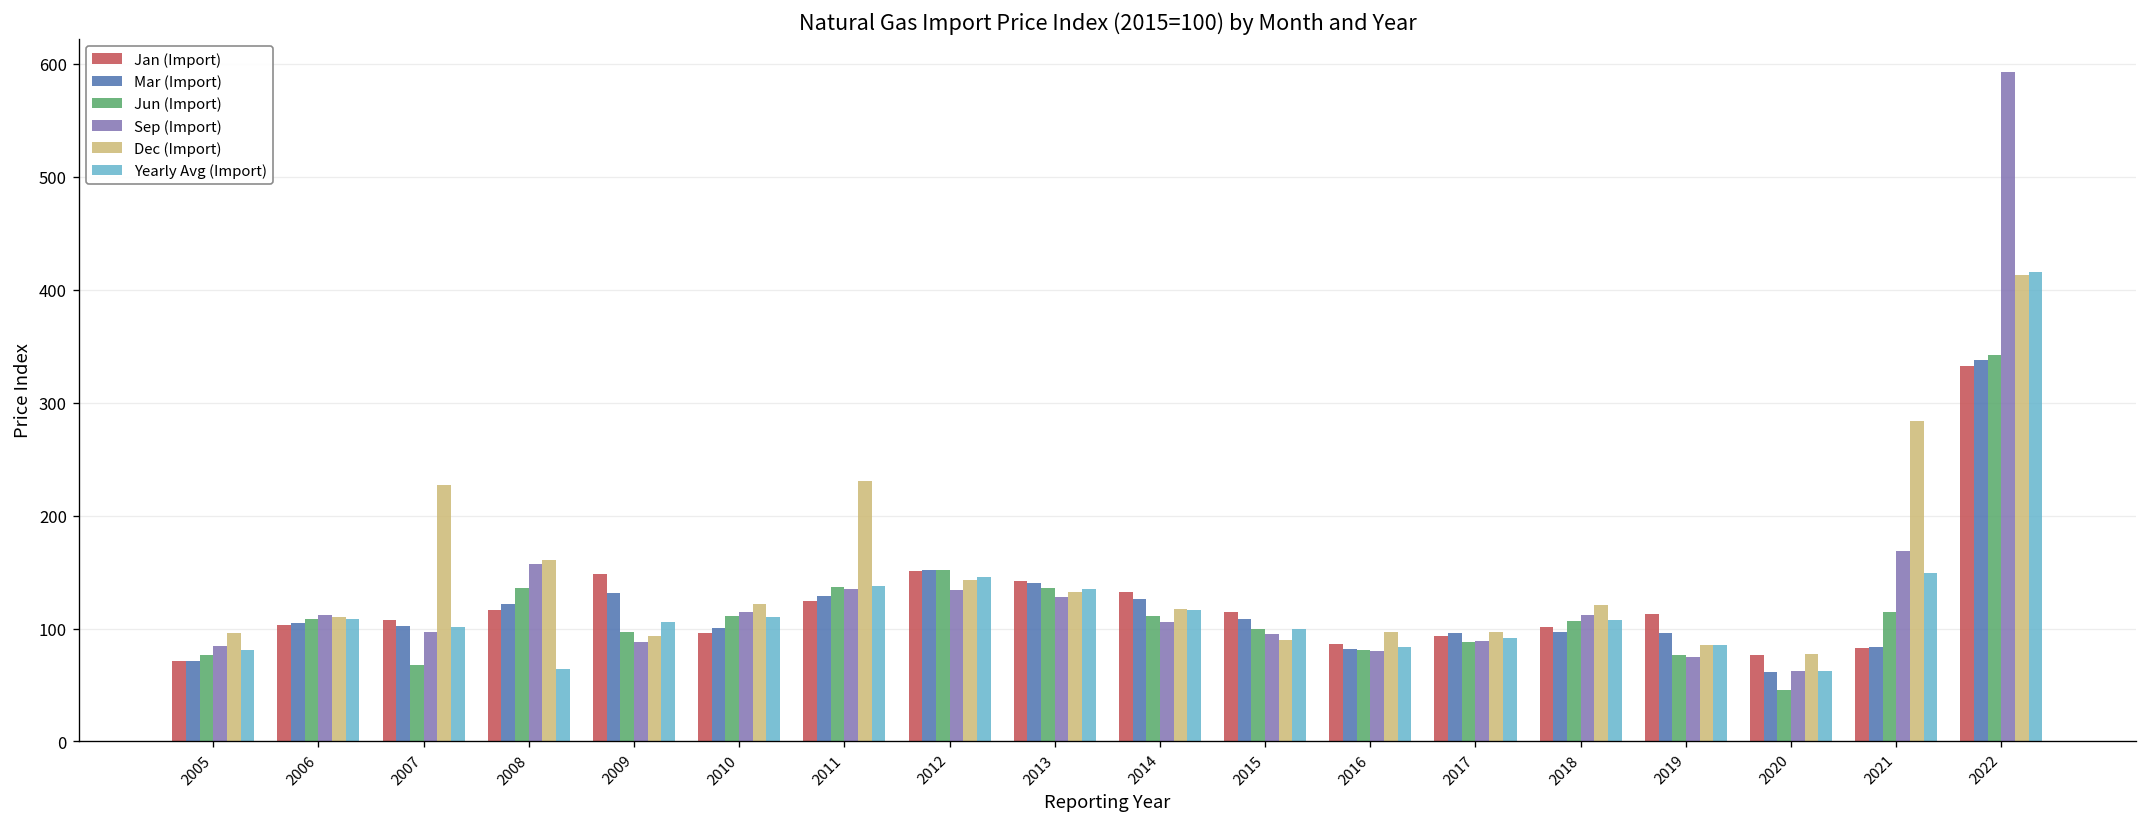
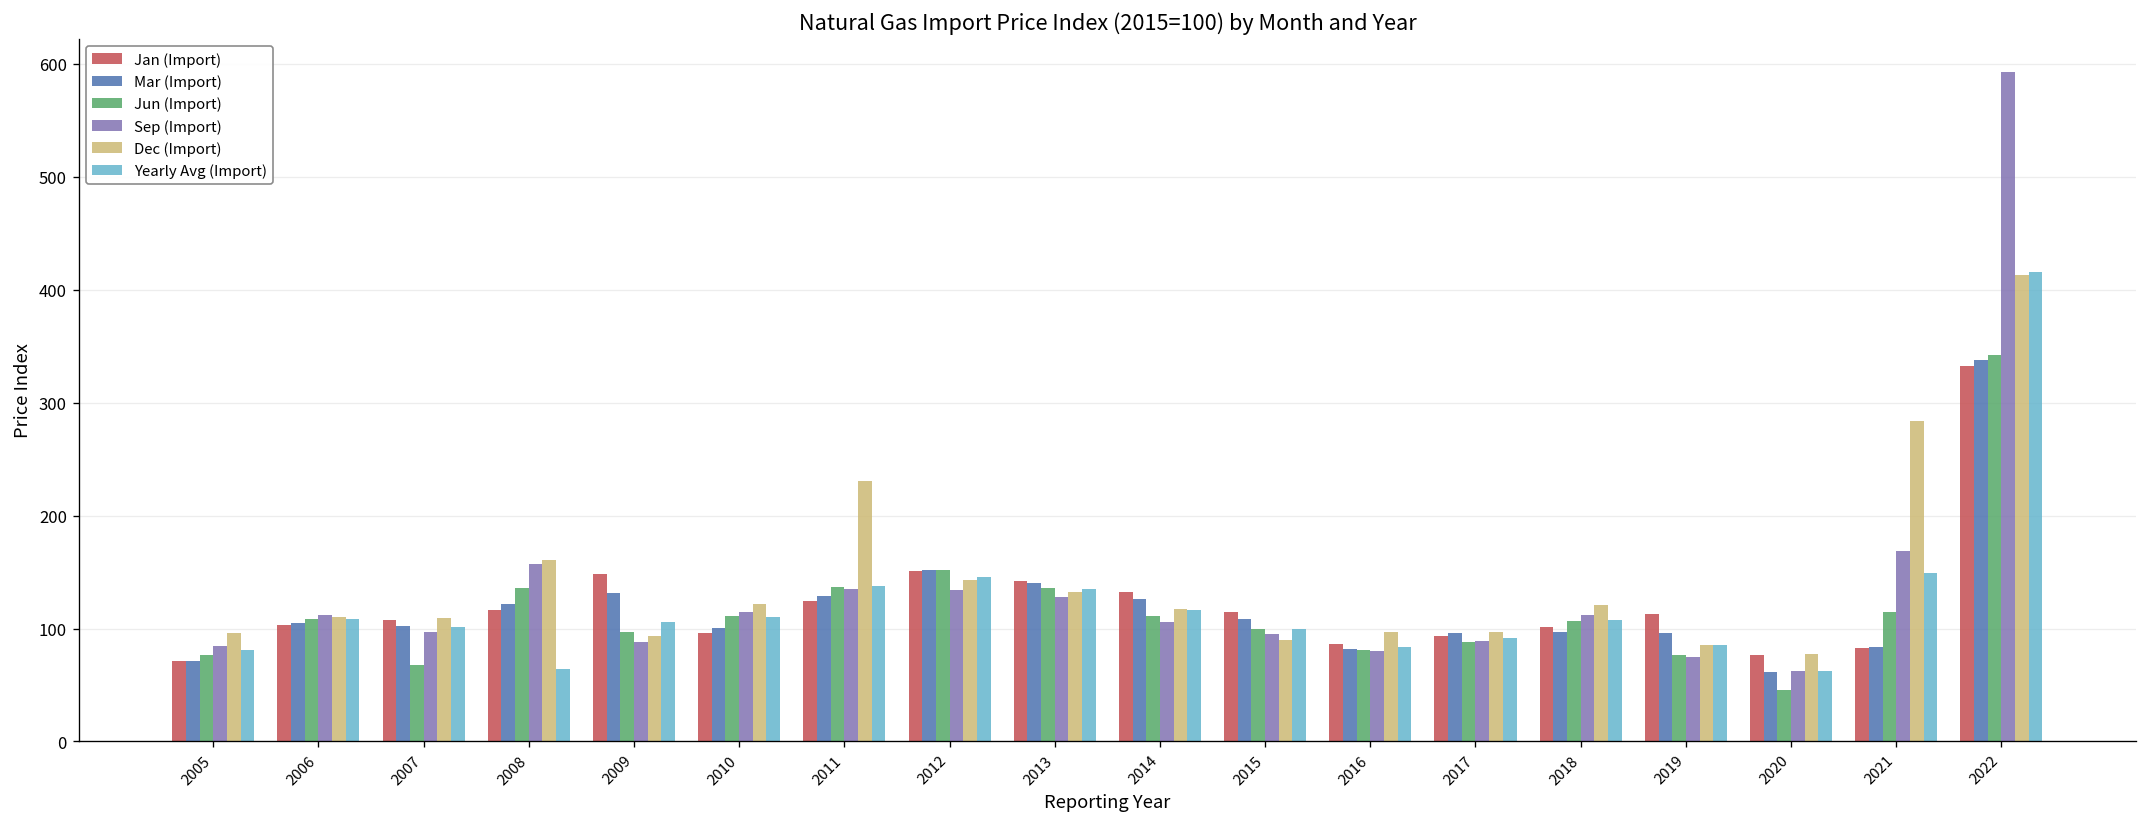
Dec (Import), 2007: 230 -> 110
